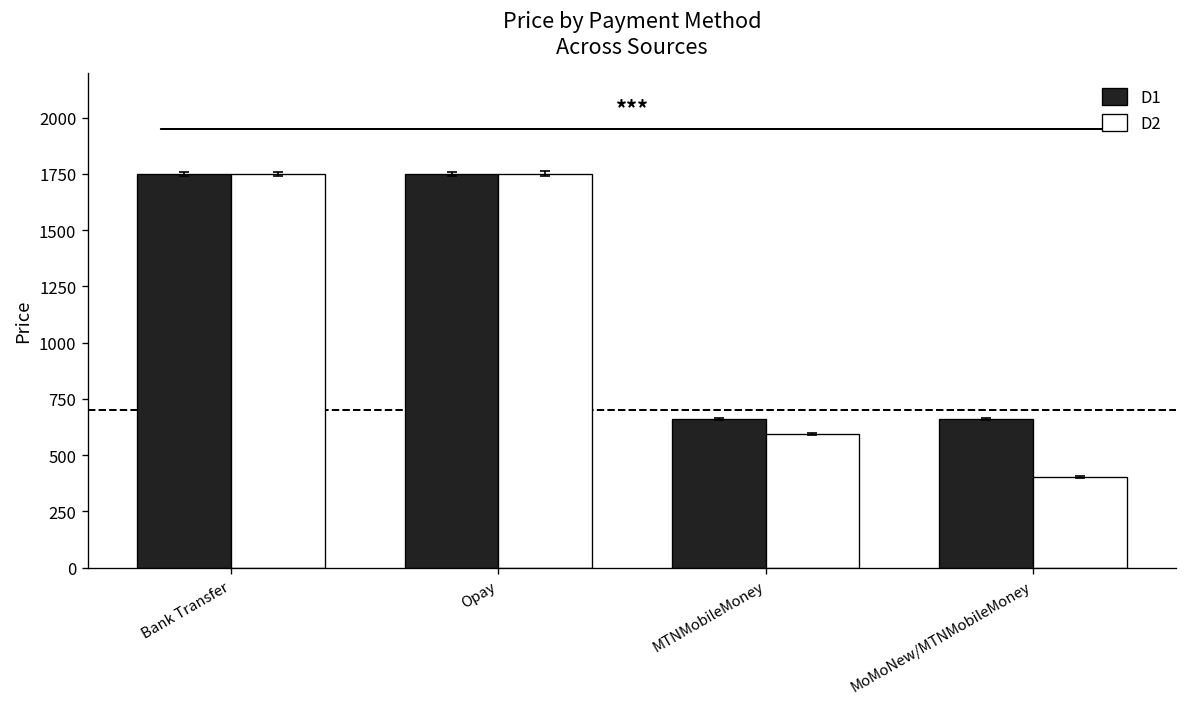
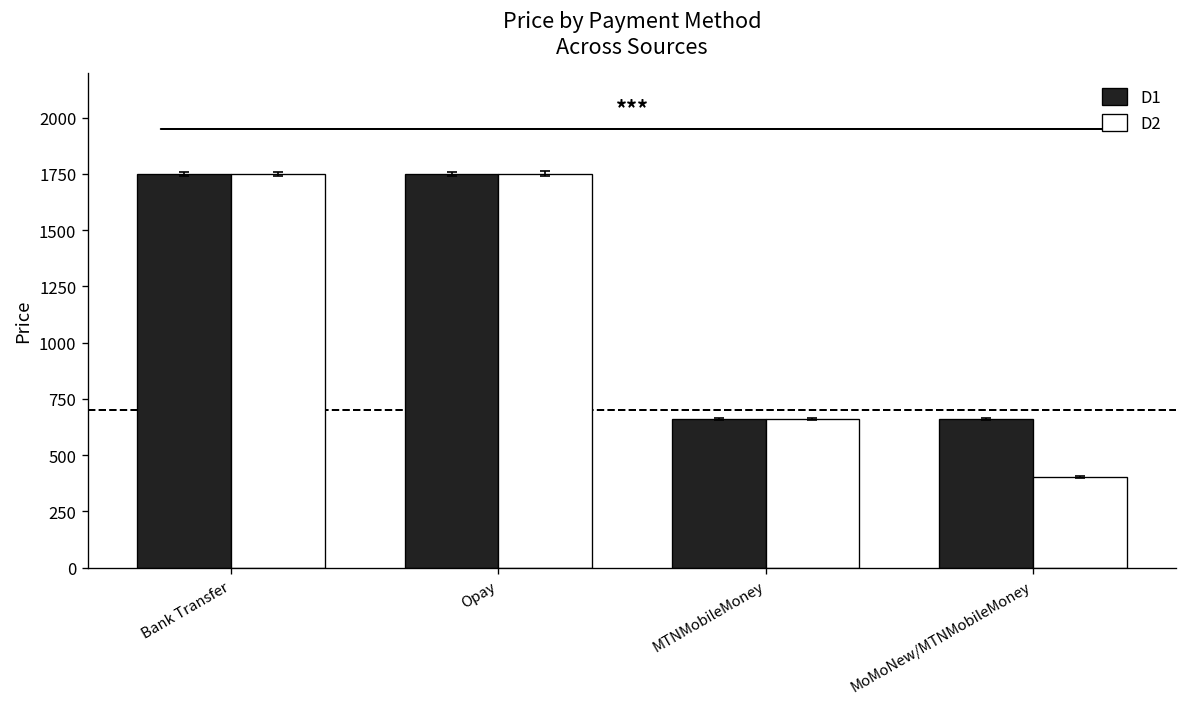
D2, MTNMobileMoney: 590 -> 660
